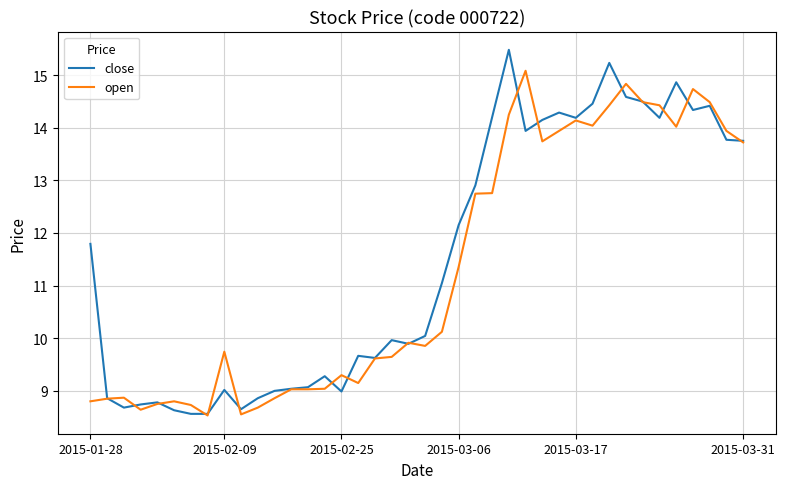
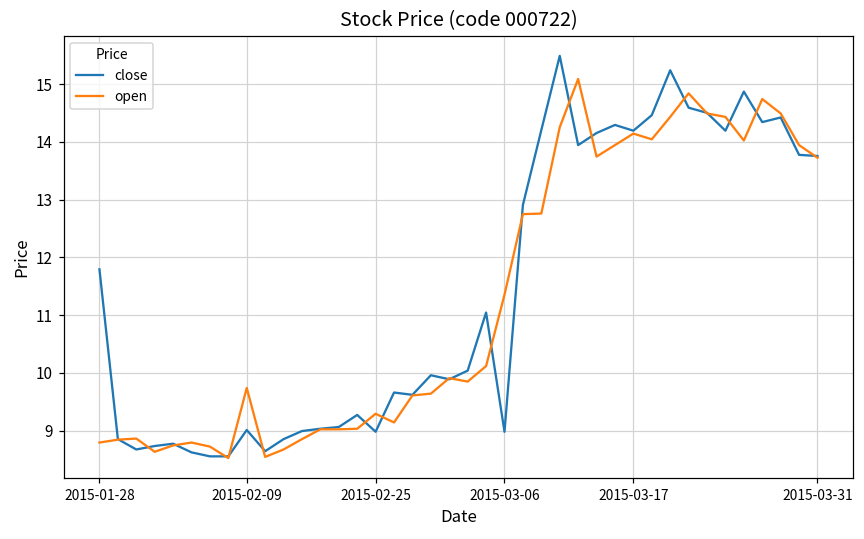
close, 2015-03-06: 12.2 -> 9.0
